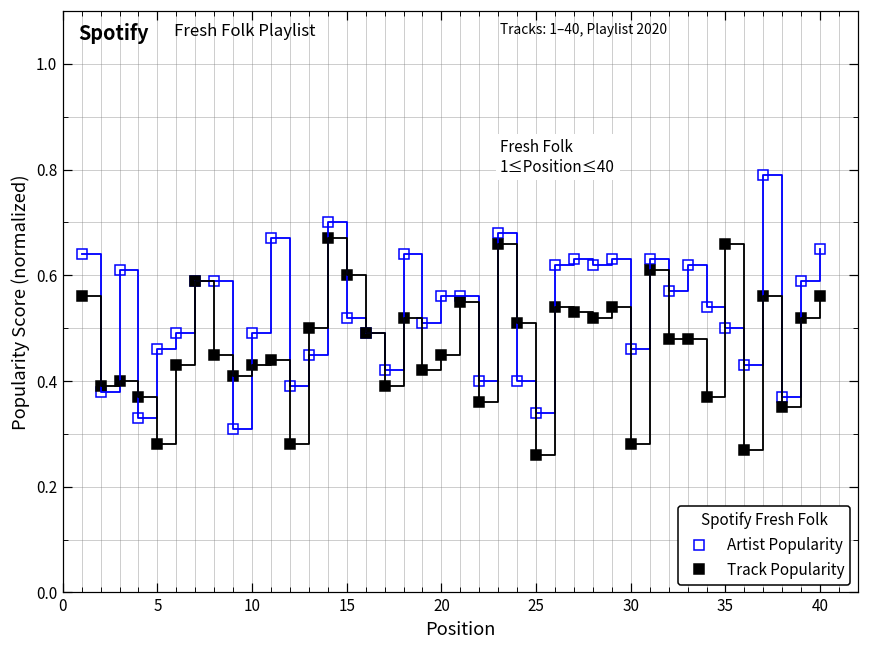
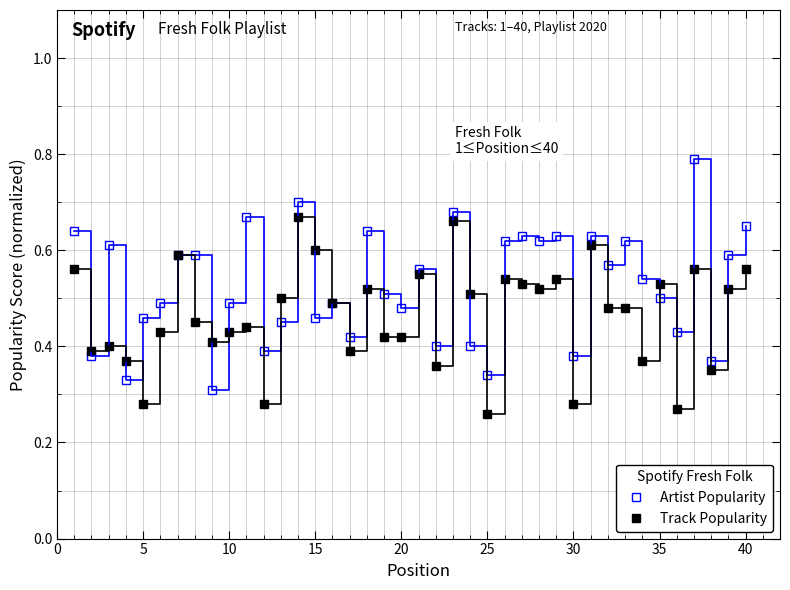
Artist Popularity, 15: 0.52 -> 0.46
Artist Popularity, 20: 0.56 -> 0.48
Track Popularity, 20: 0.45 -> 0.42
Artist Popularity, 30: 0.46 -> 0.38
Track Popularity, 35: 0.66 -> 0.53
